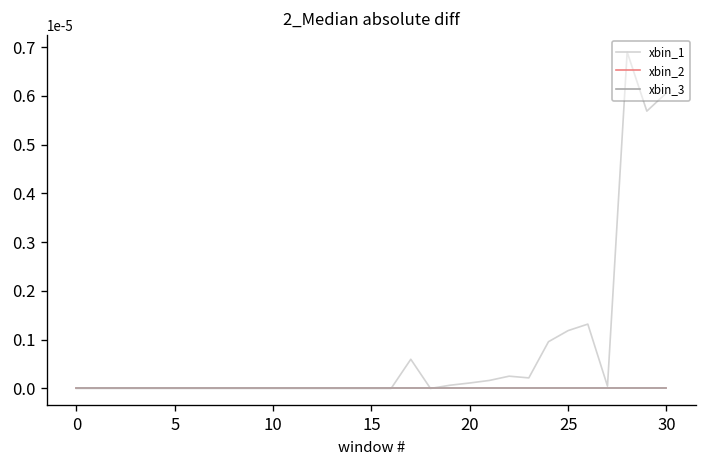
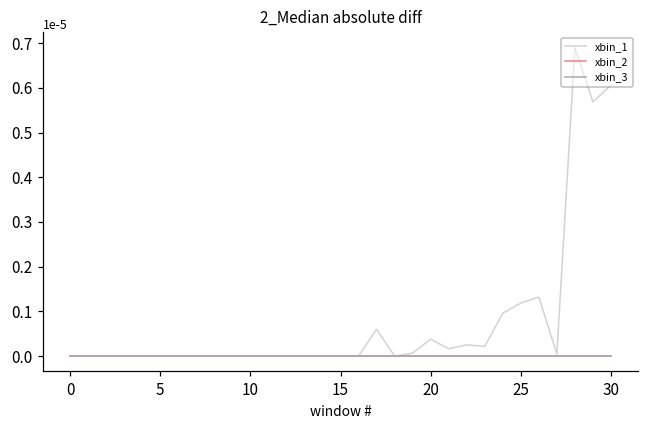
xbin_1, 20: 0.01 -> 0.04
